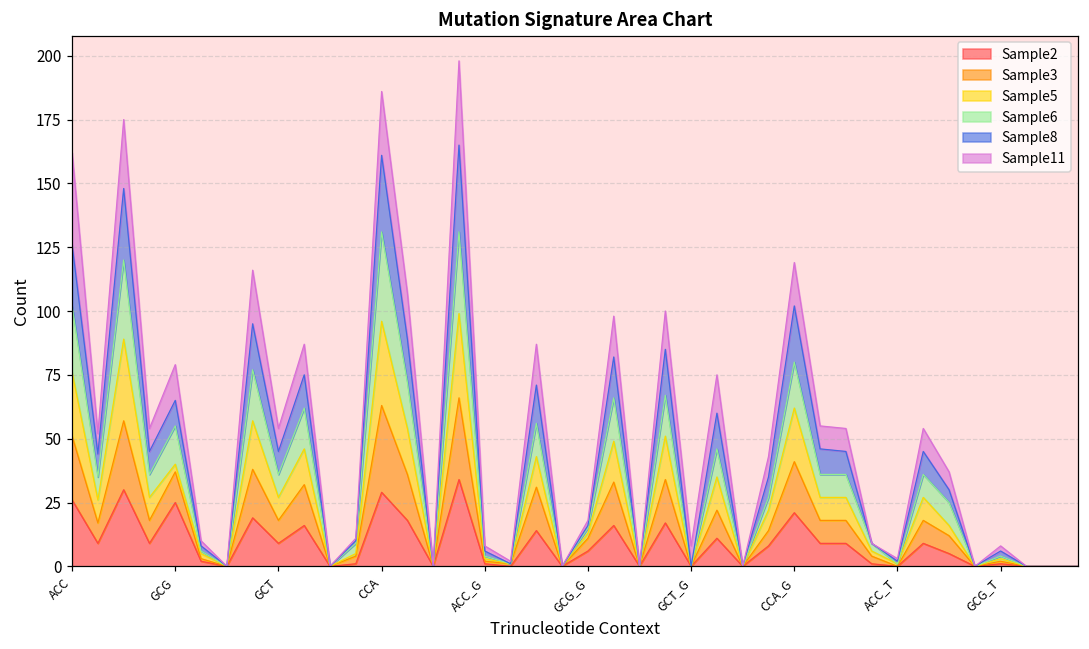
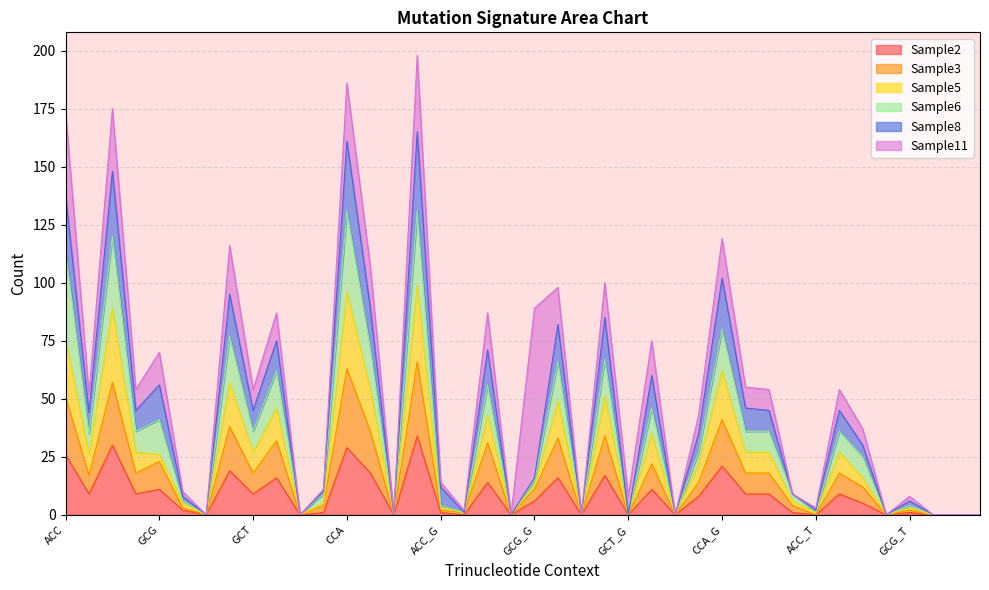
Sample6, ACC: 26 -> 38
Sample2, GCG: 25 -> 11
Sample8, GCG: 10 -> 15
Sample8, ACC_G: 2 -> 8
Sample11, GCG_G: 2 -> 73
